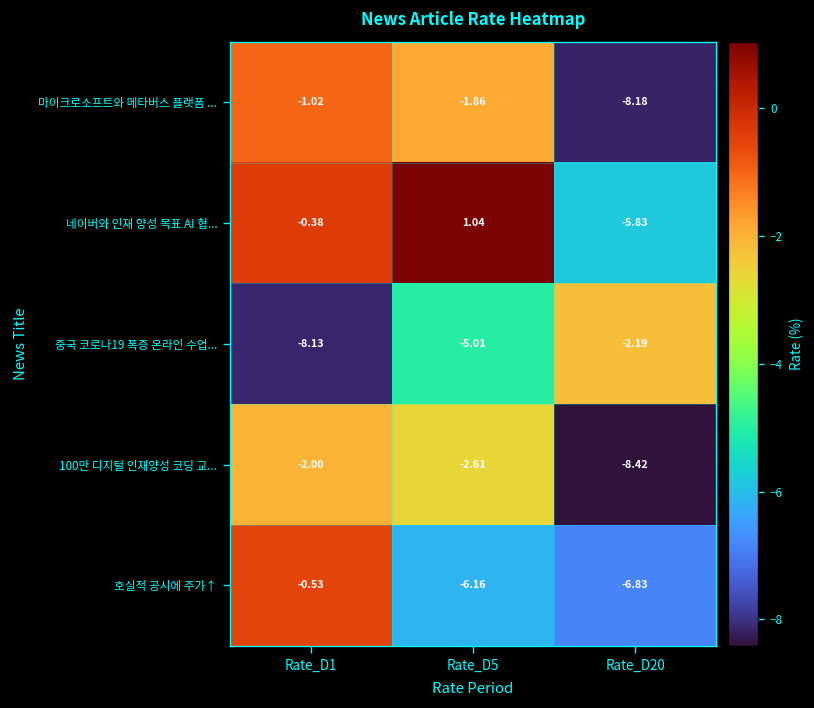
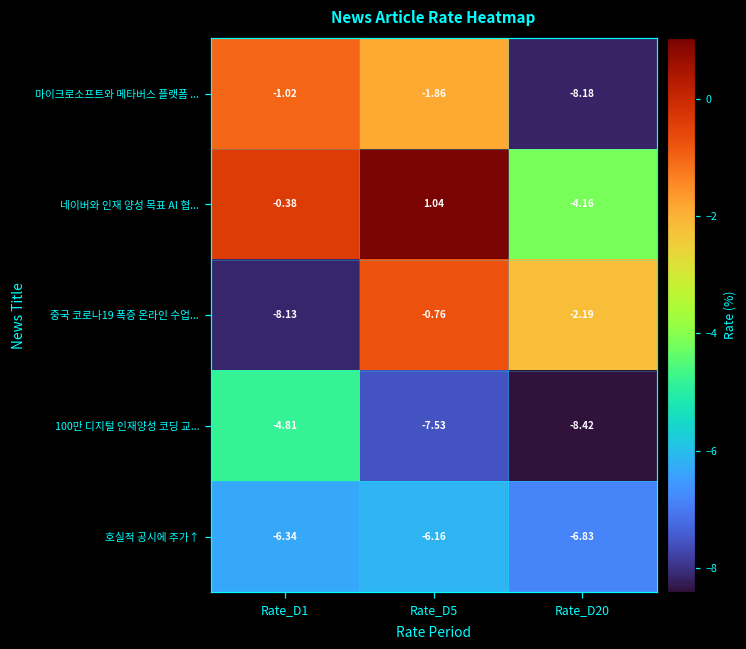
네이버와 인재 양성 목표 AI 협..., Rate_D20: -5.83 -> -4.16
중국 코로나19 폭증 온라인 수업..., Rate_D5: -5.01 -> -0.76
100만 디지털 인재양성 코딩 교..., Rate_D1: -2.00 -> -4.81
100만 디지털 인재양성 코딩 교..., Rate_D5: -2.61 -> -7.53
호실적 공시에 주가↑, Rate_D1: -0.53 -> -6.34
